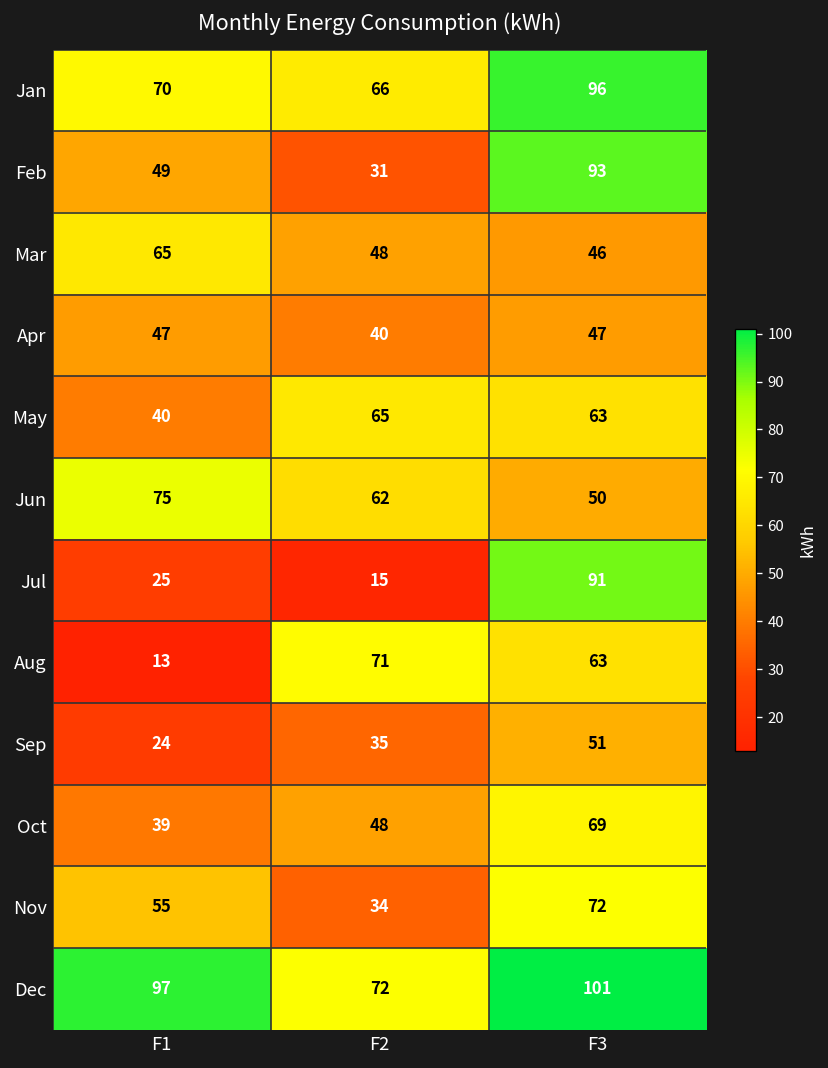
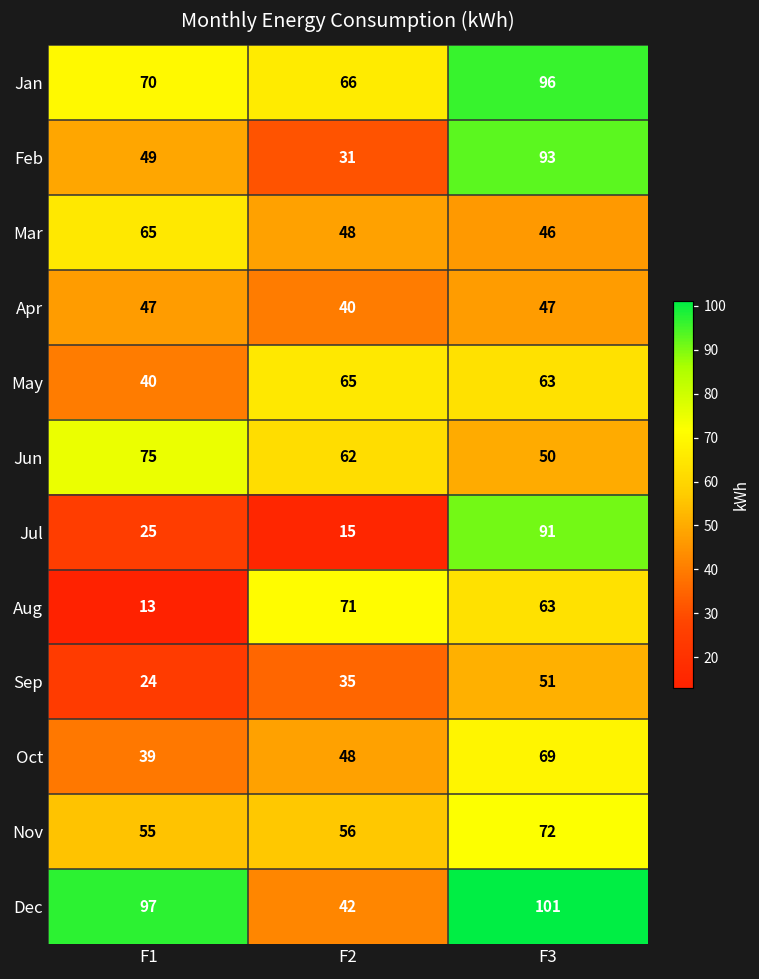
Nov, F2: 34 -> 56
Dec, F2: 72 -> 42
